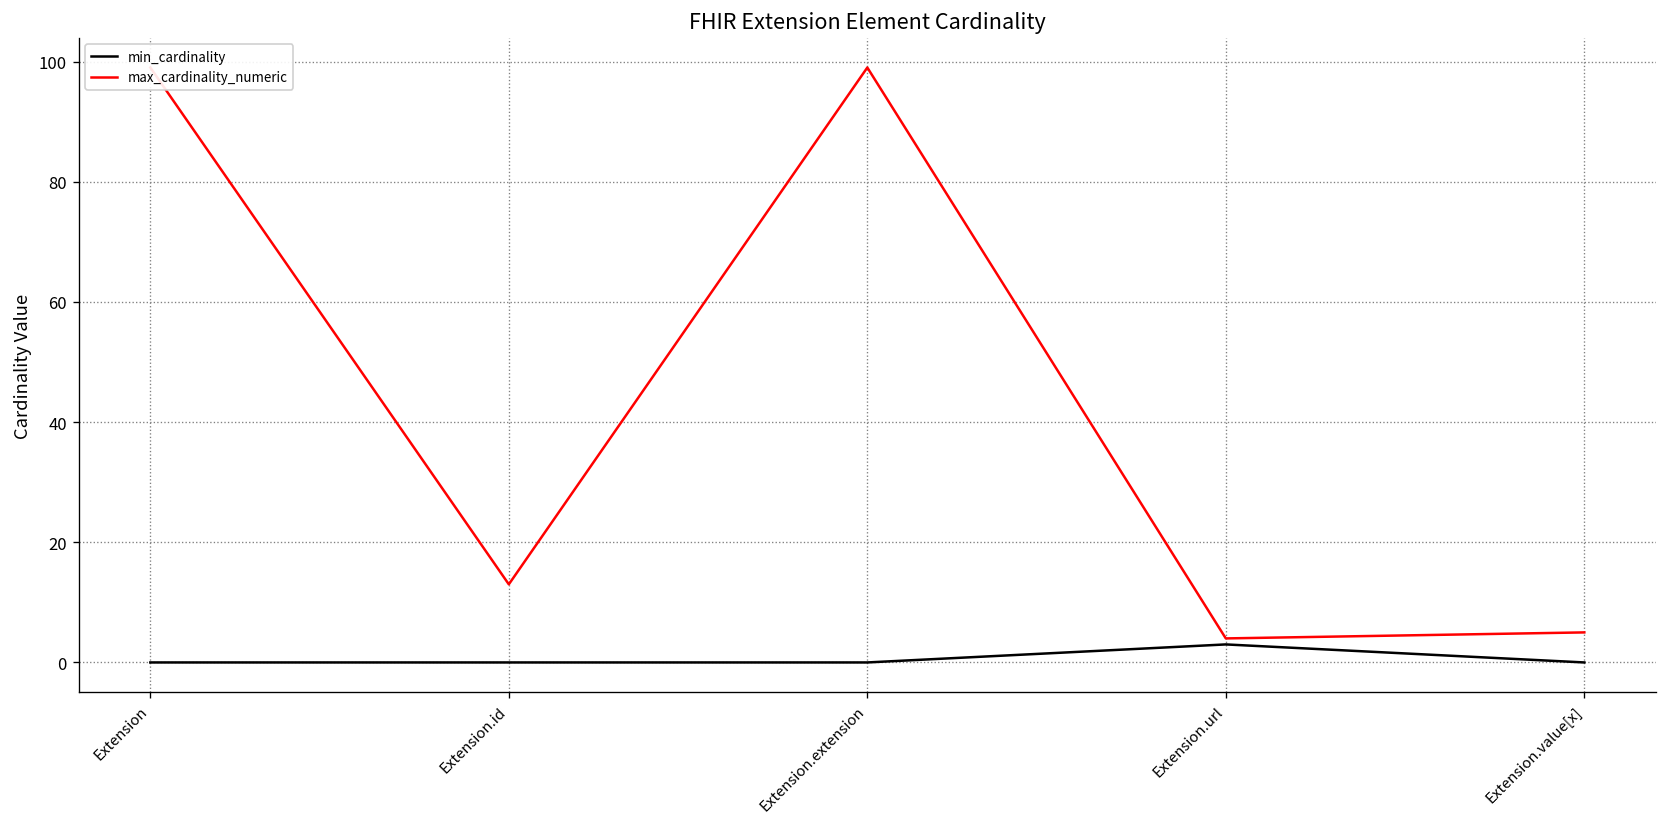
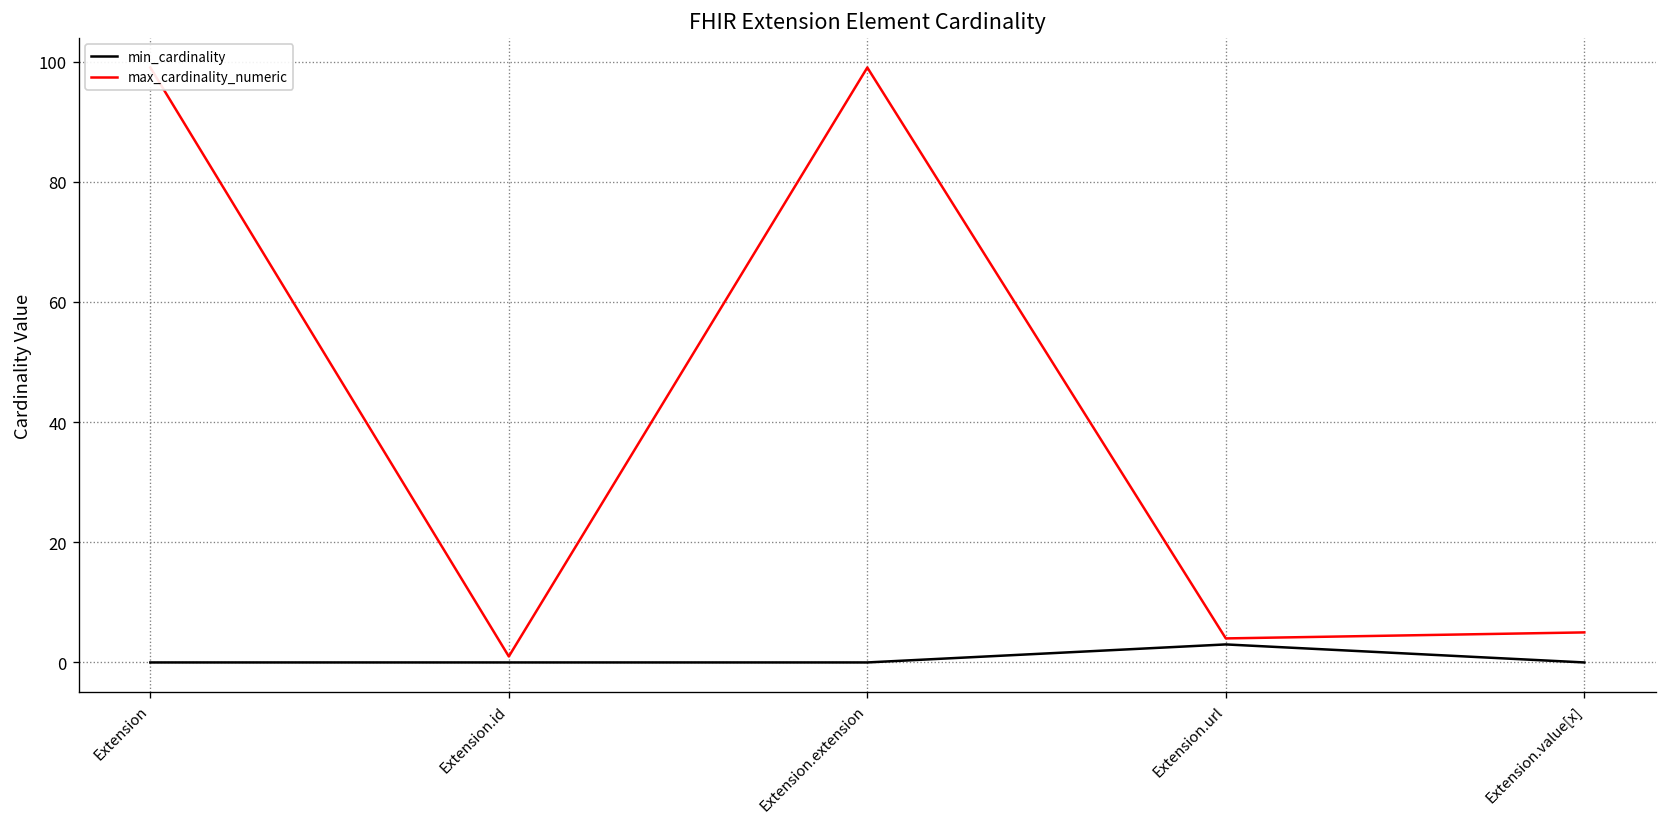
max_cardinality_numeric, Extension.id: 13 -> 1
